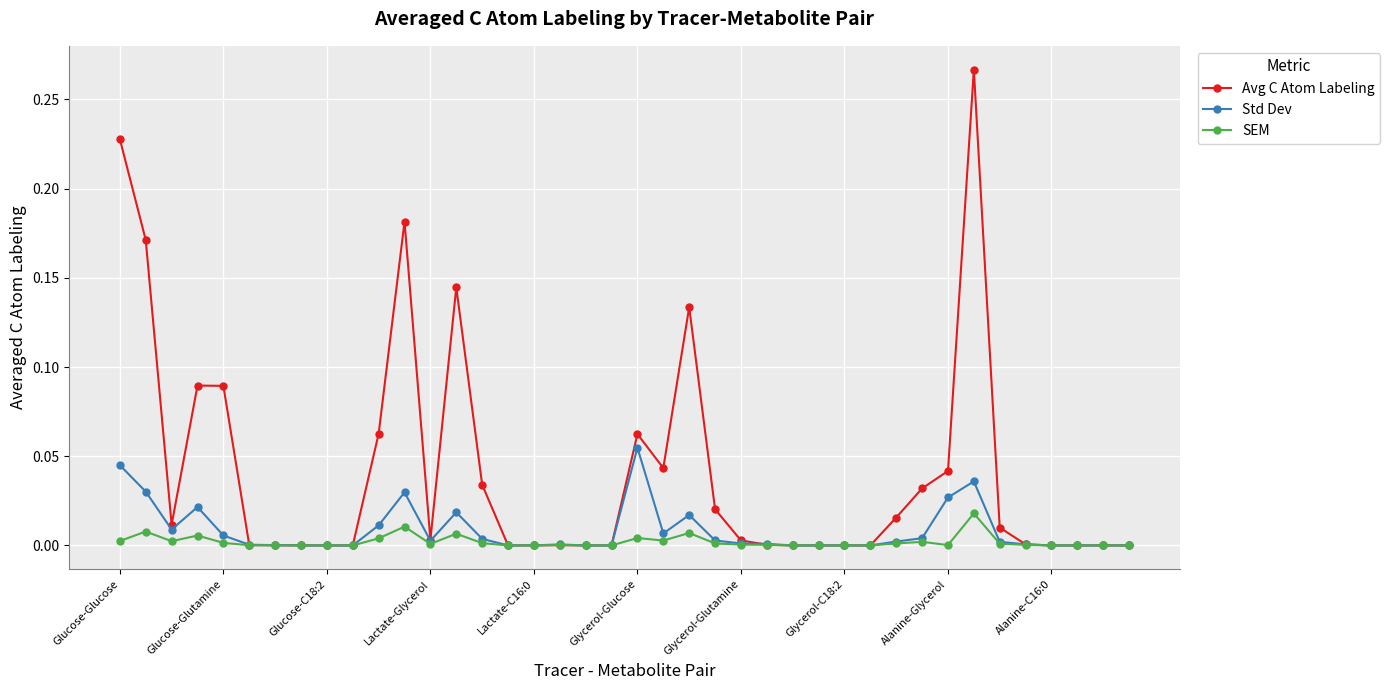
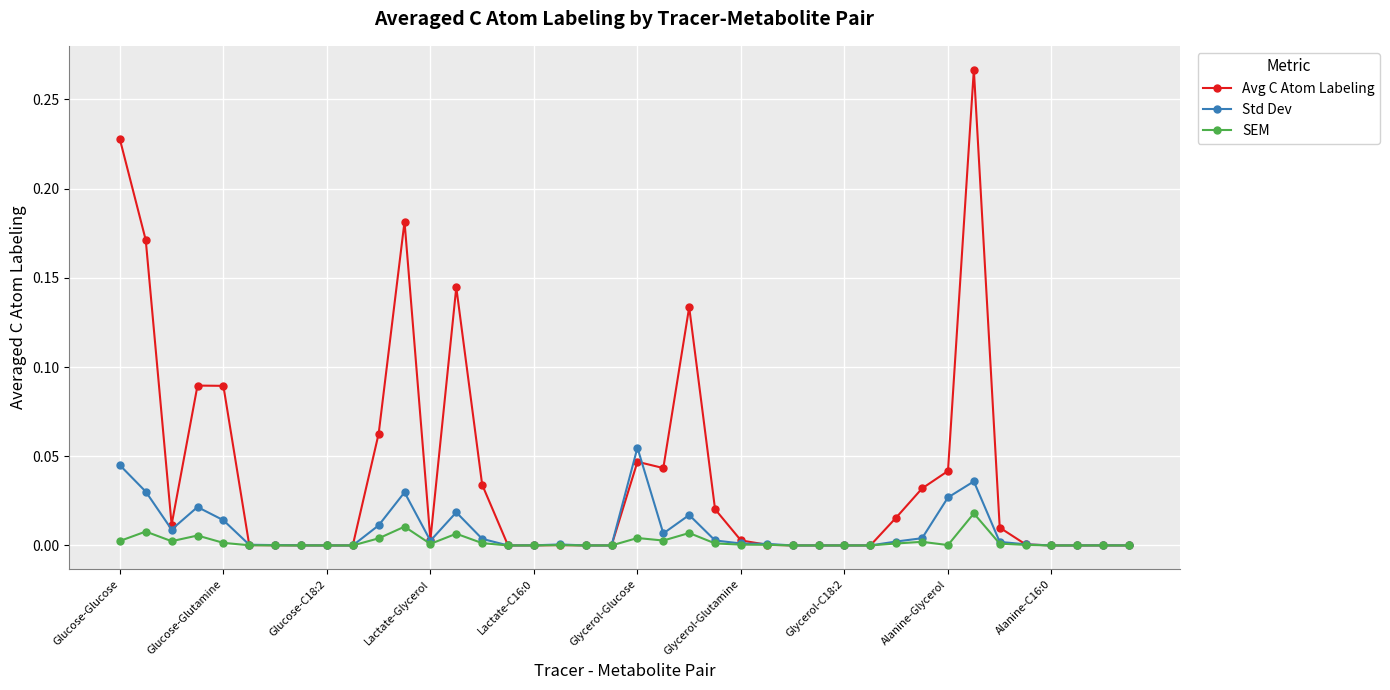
Std Dev, Glucose-Glutamine: 0.006 -> 0.014
Avg C Atom Labeling, Glycerol-Glucose: 0.062 -> 0.047
